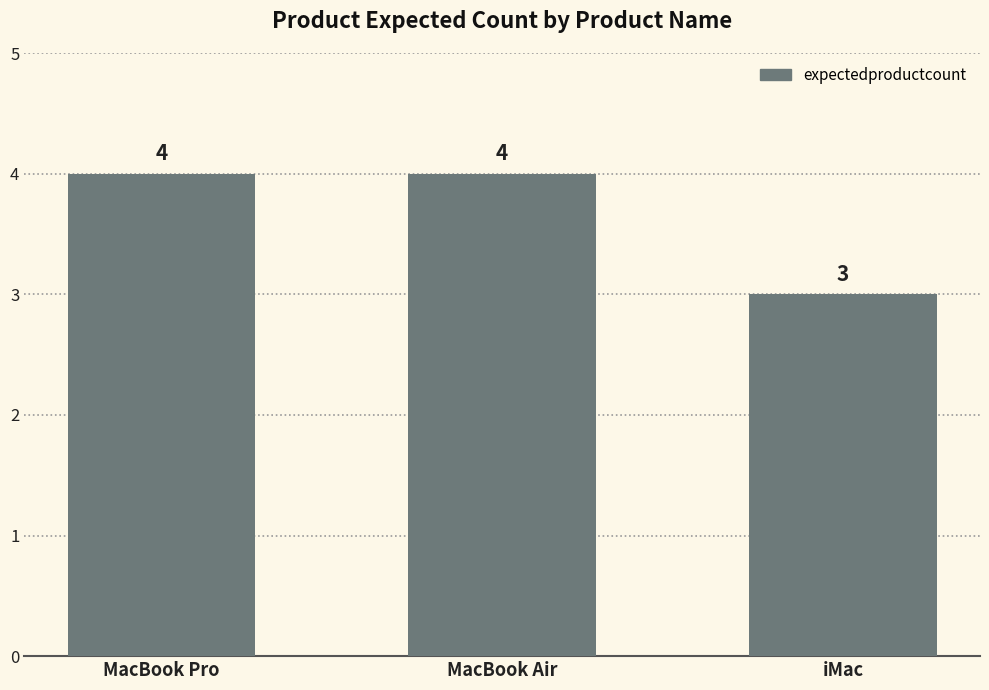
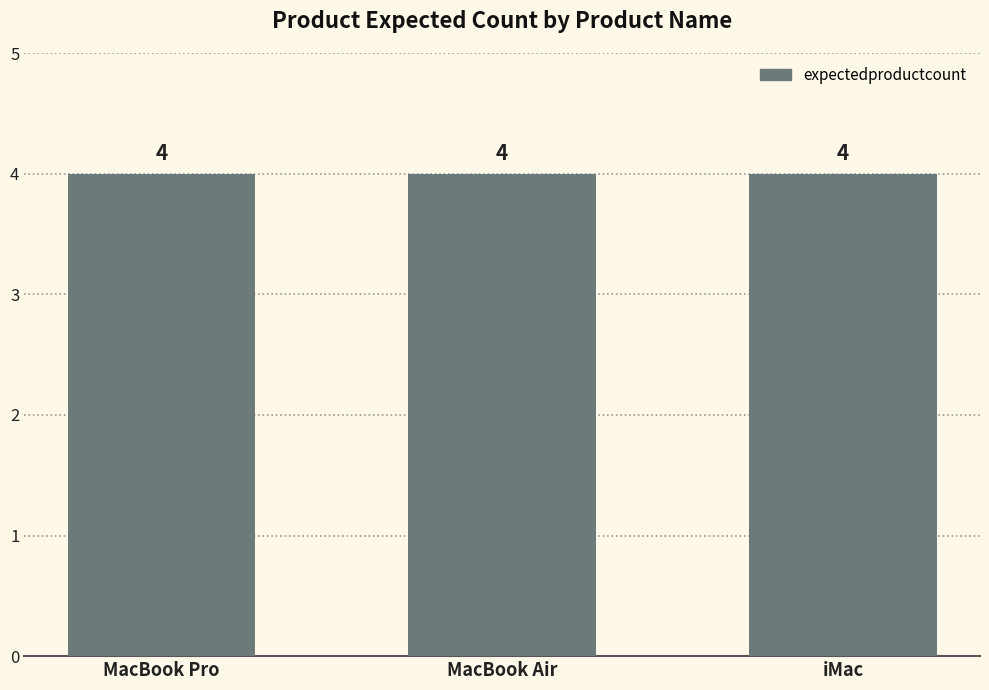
iMac: 3 -> 4
